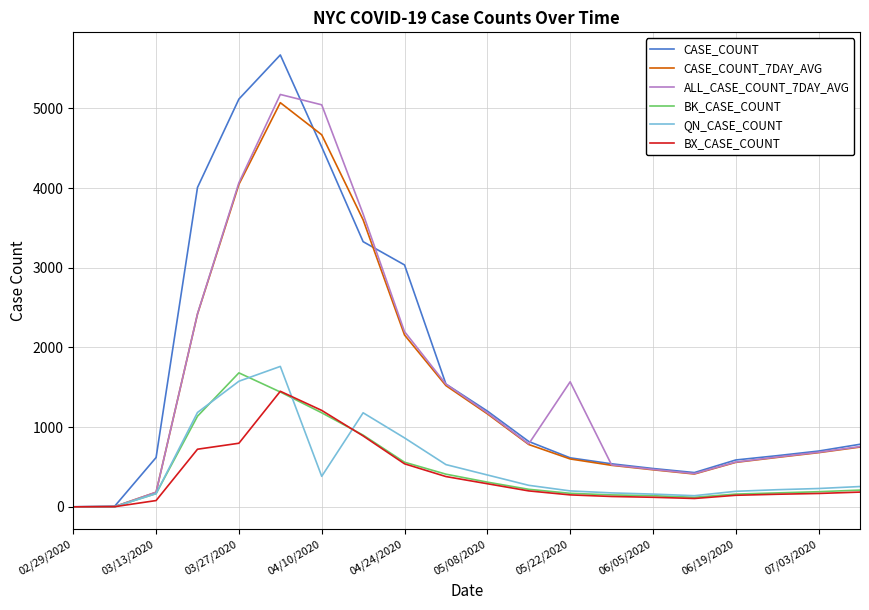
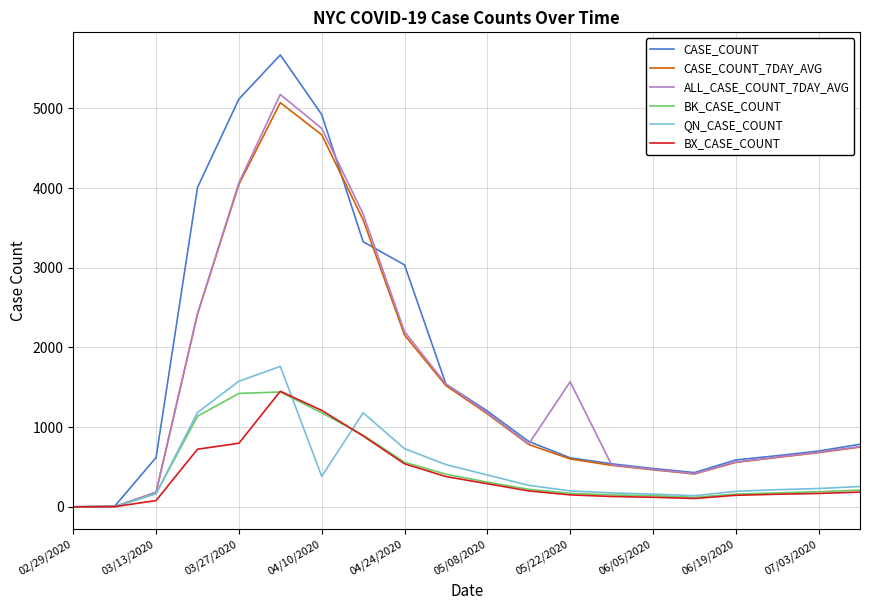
BK_CASE_COUNT, 03/27/2020: 1700 -> 1400
CASE_COUNT, 04/10/2020: 4500 -> 4900
ALL_CASE_COUNT_7DAY_AVG, 04/10/2020: 5000 -> 4700
QN_CASE_COUNT, 04/24/2020: 900 -> 700
